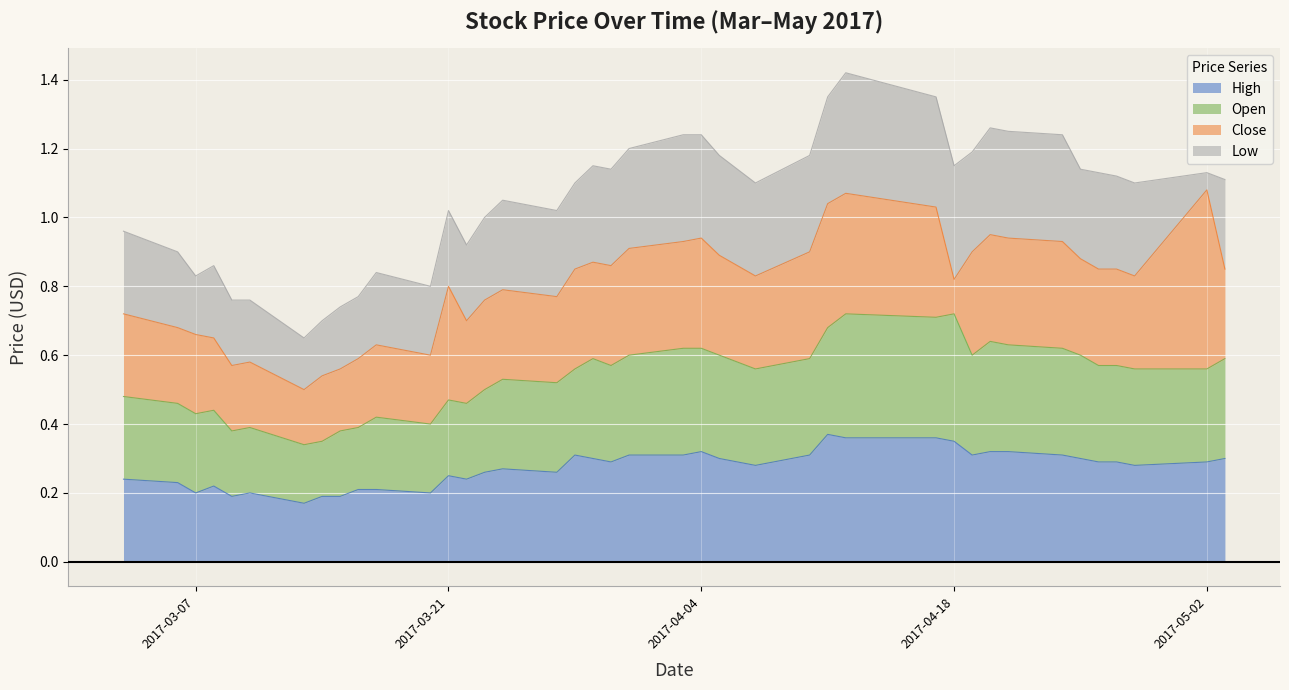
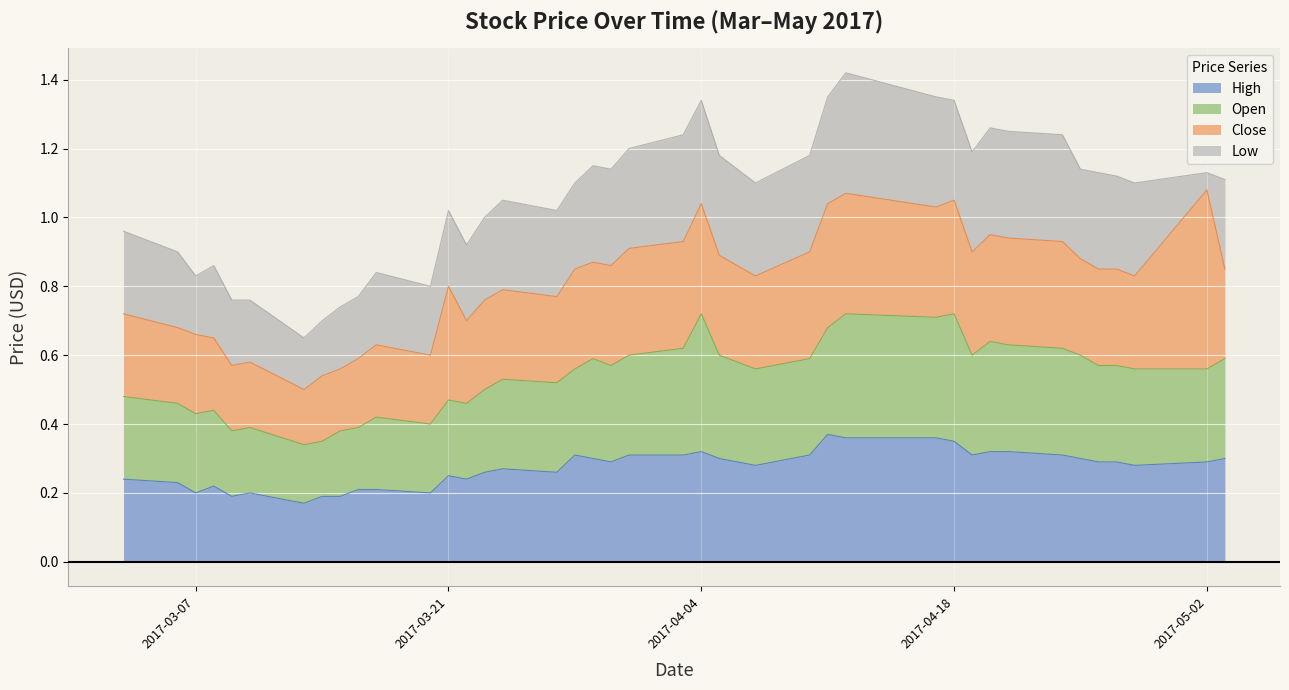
Open, 2017-04-04: 0.3 -> 0.4
Close, 2017-04-18: 0.10 -> 0.33
Low, 2017-04-18: 0.33 -> 0.29
